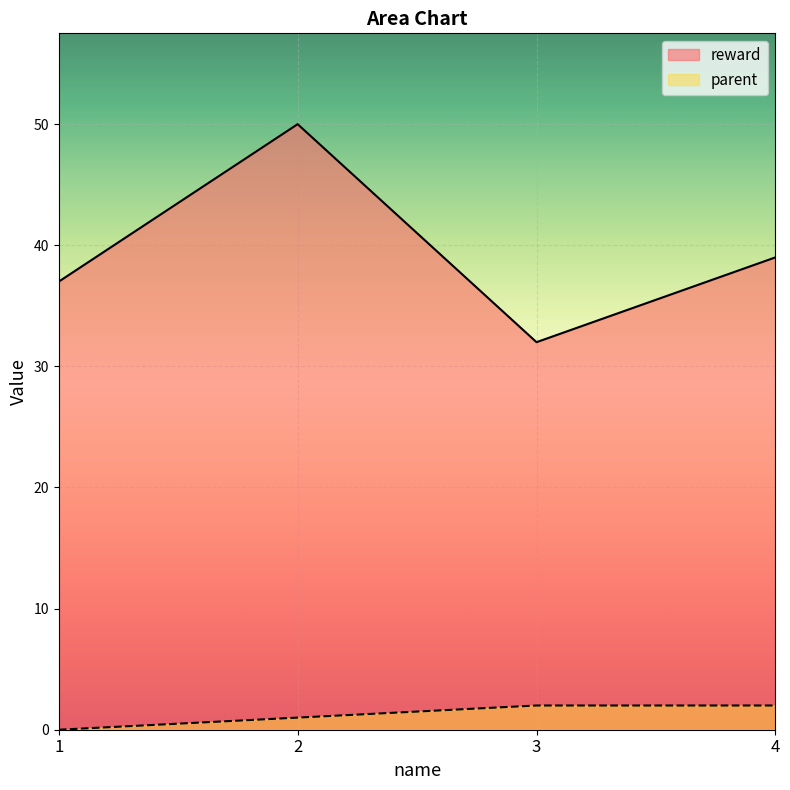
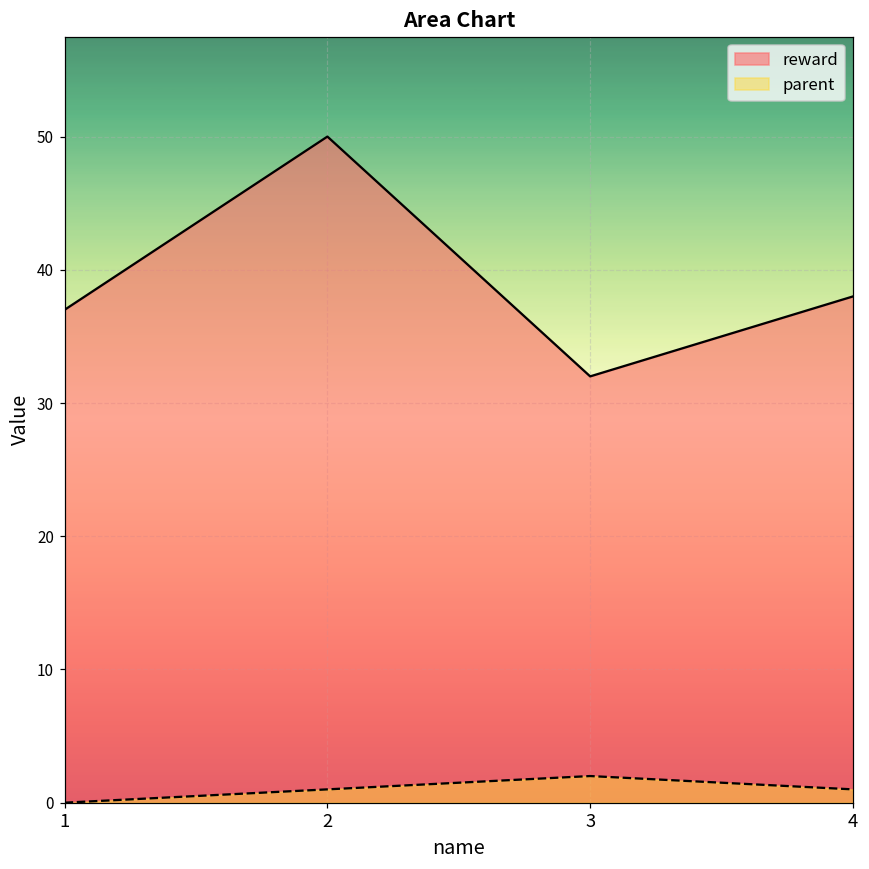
reward, 4: 39 -> 38
parent, 4: 2 -> 1
